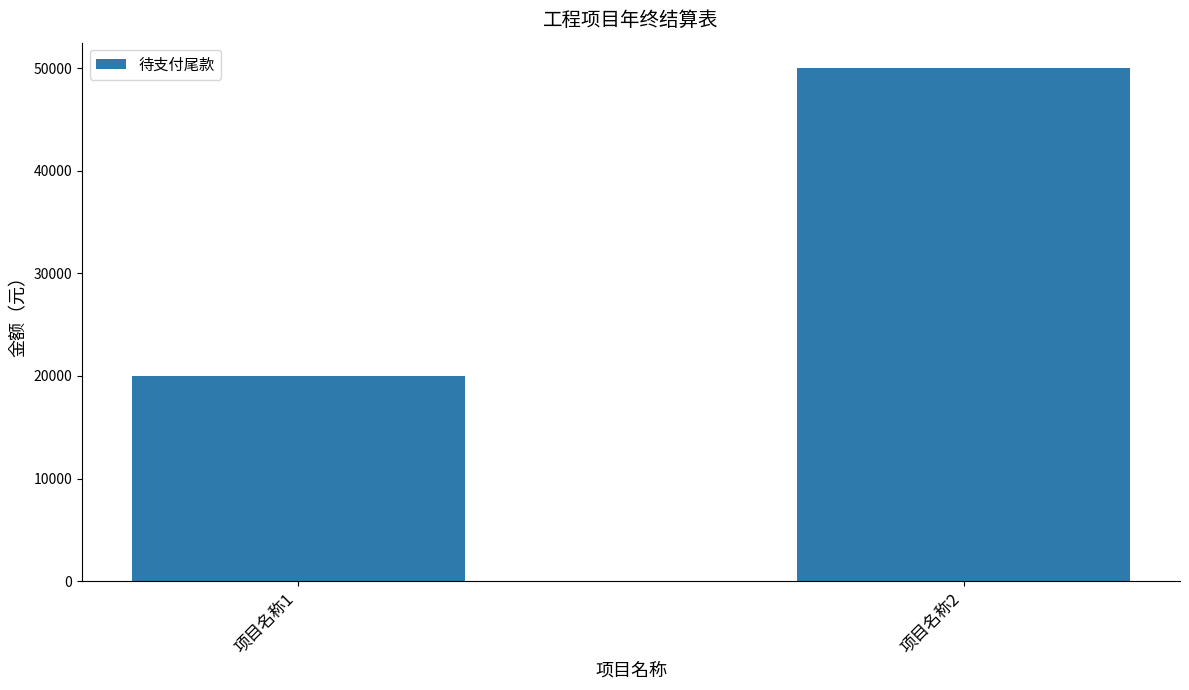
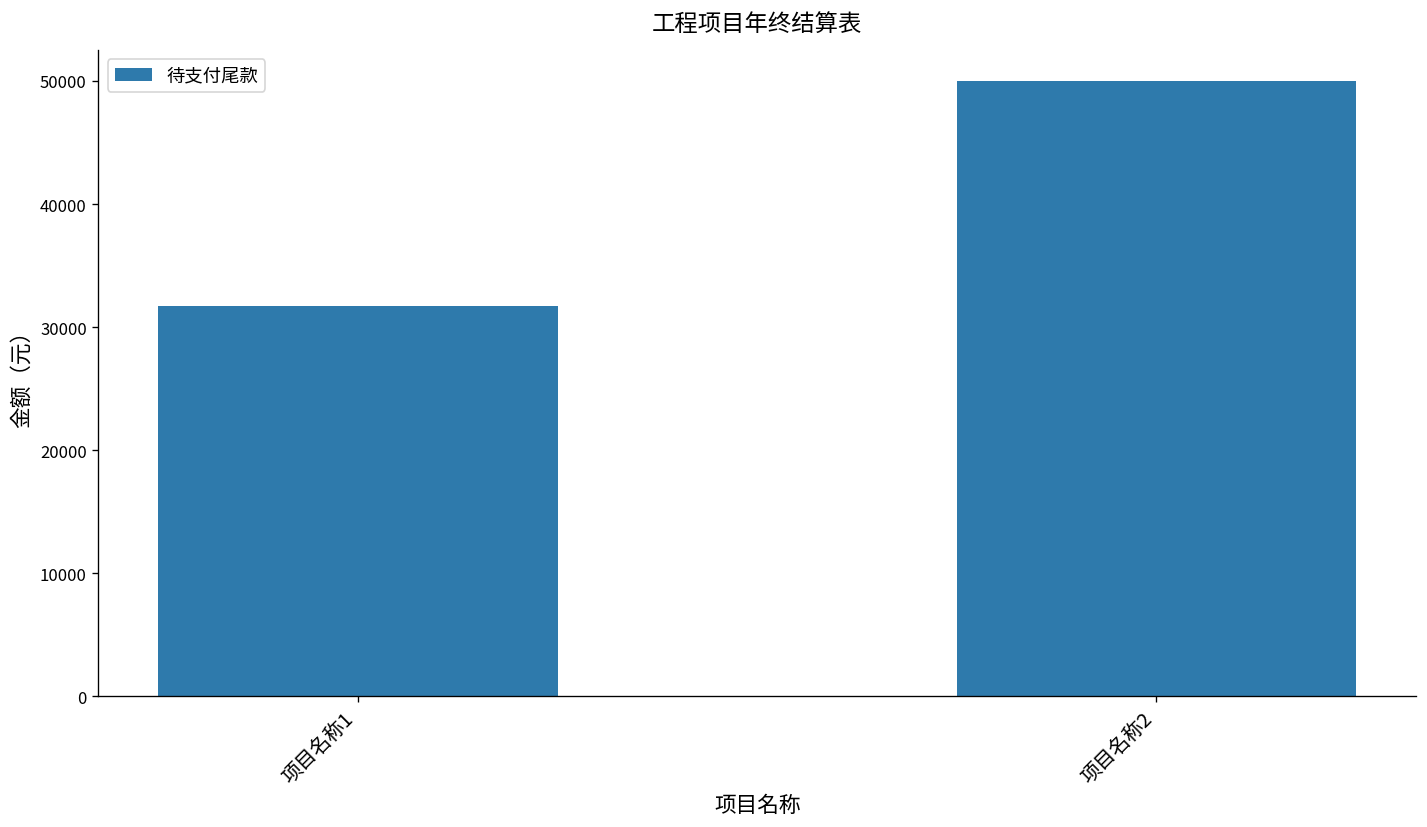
项目名称1: 20000 -> 31700
